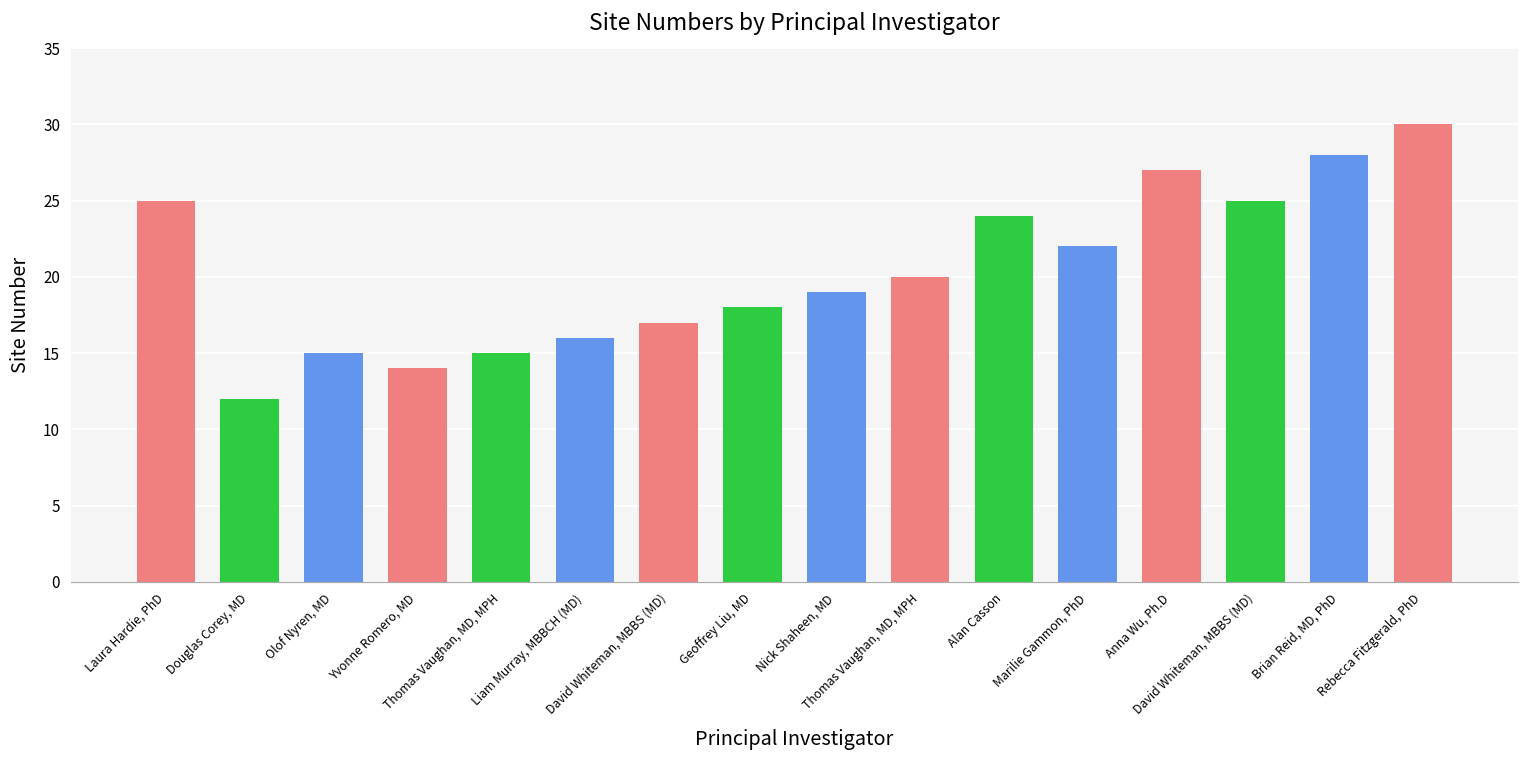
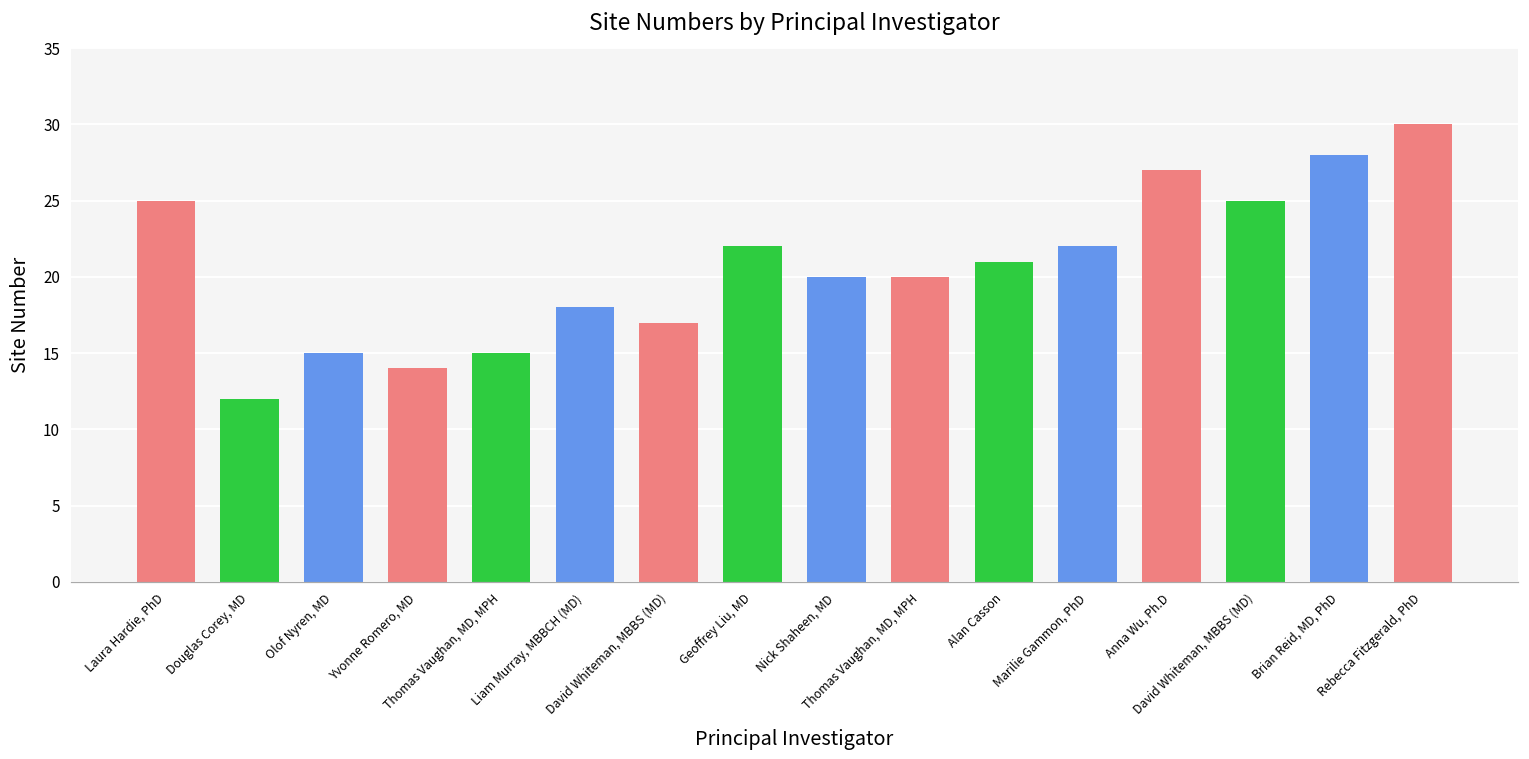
Liam Murray, MBBCH (MD): 16 -> 18
Geoffrey Liu, MD: 18 -> 22
Nick Shaheen, MD: 19 -> 20
Alan Casson: 24 -> 21
